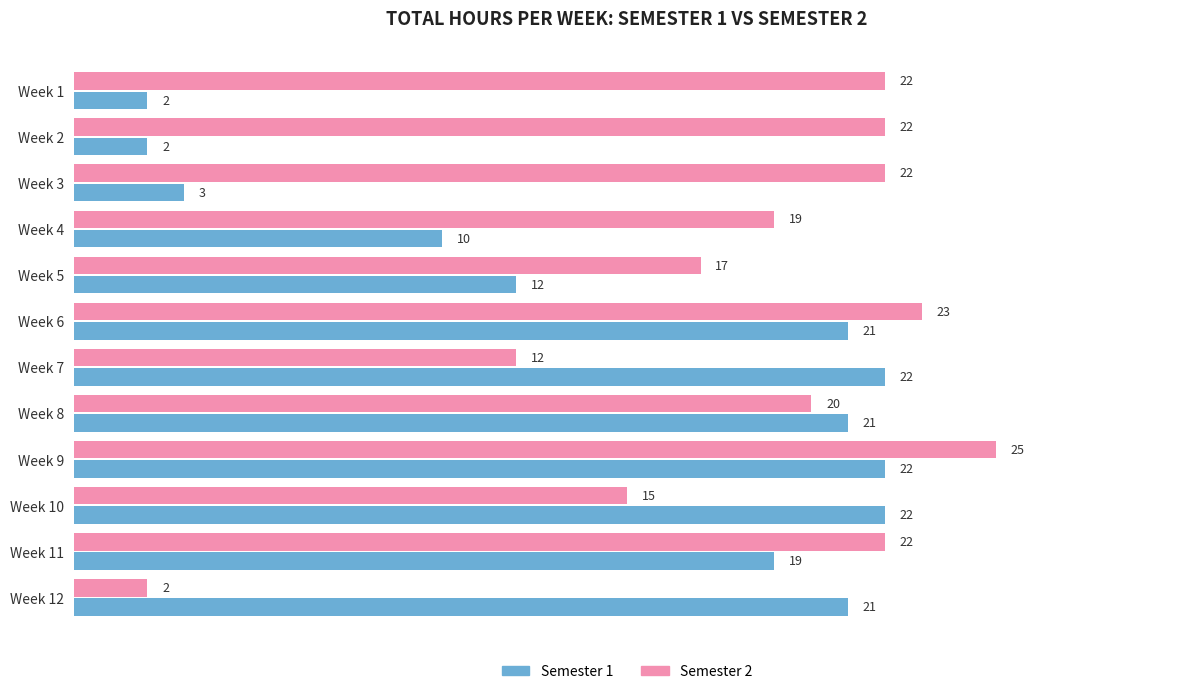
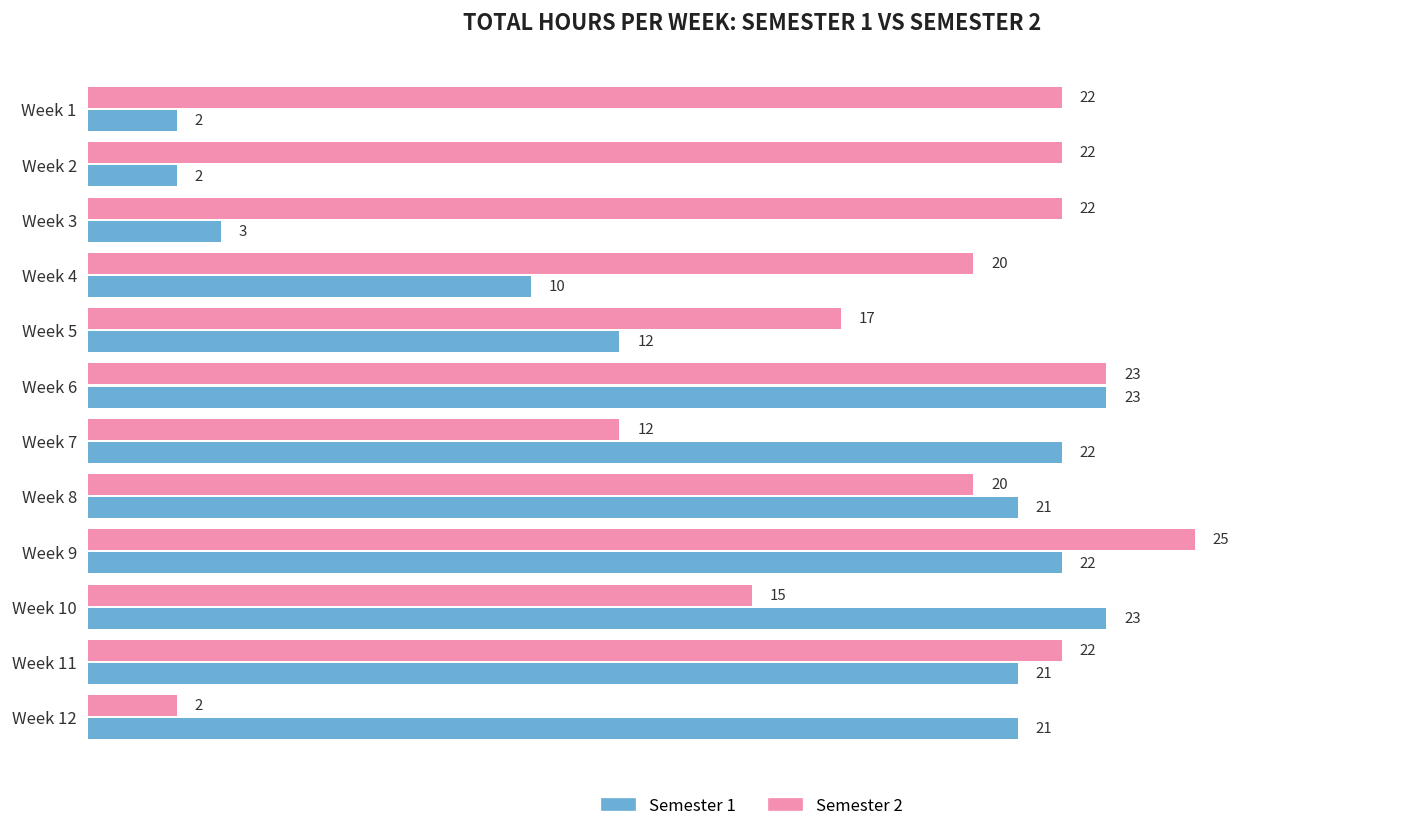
Semester 2, Week 4: 19 -> 20
Semester 1, Week 6: 21 -> 23
Semester 1, Week 10: 22 -> 23
Semester 1, Week 11: 19 -> 21
